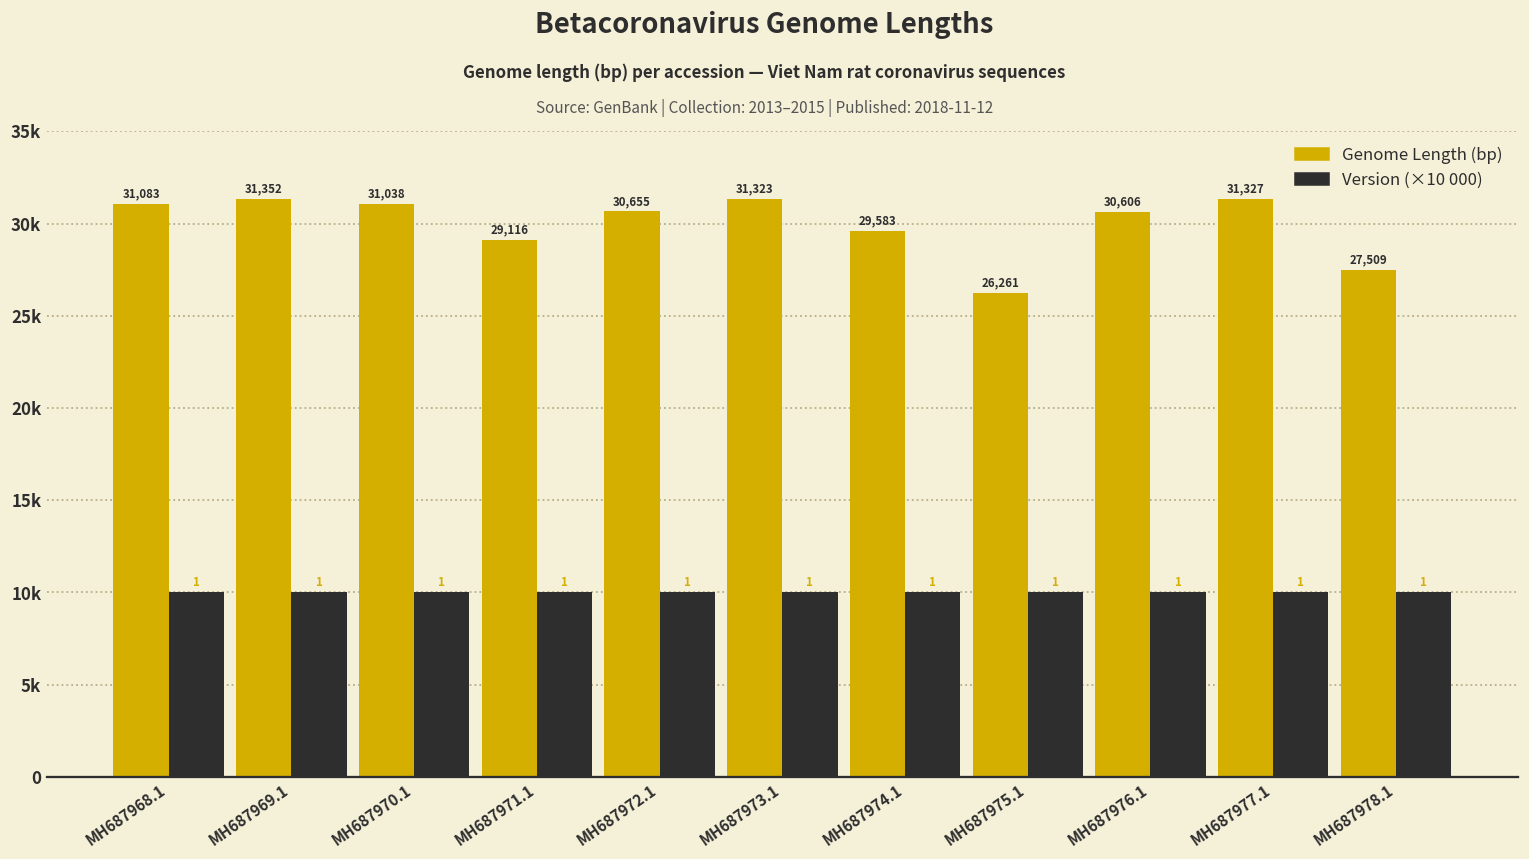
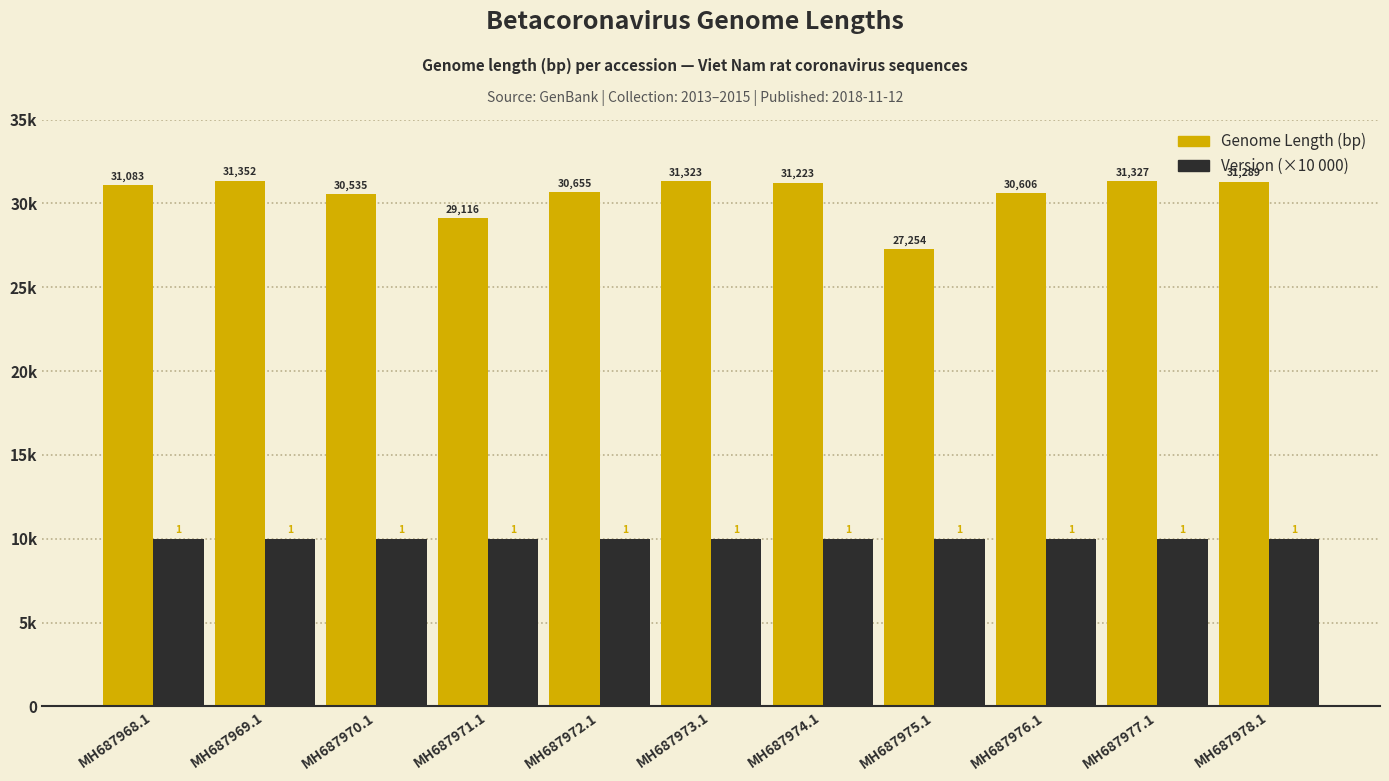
Genome Length (bp), MH687970.1: 31,038 -> 30,535
Genome Length (bp), MH687974.1: 29,583 -> 31,223
Genome Length (bp), MH687975.1: 26,261 -> 27,254
Genome Length (bp), MH687978.1: 27,509 -> 31,289
